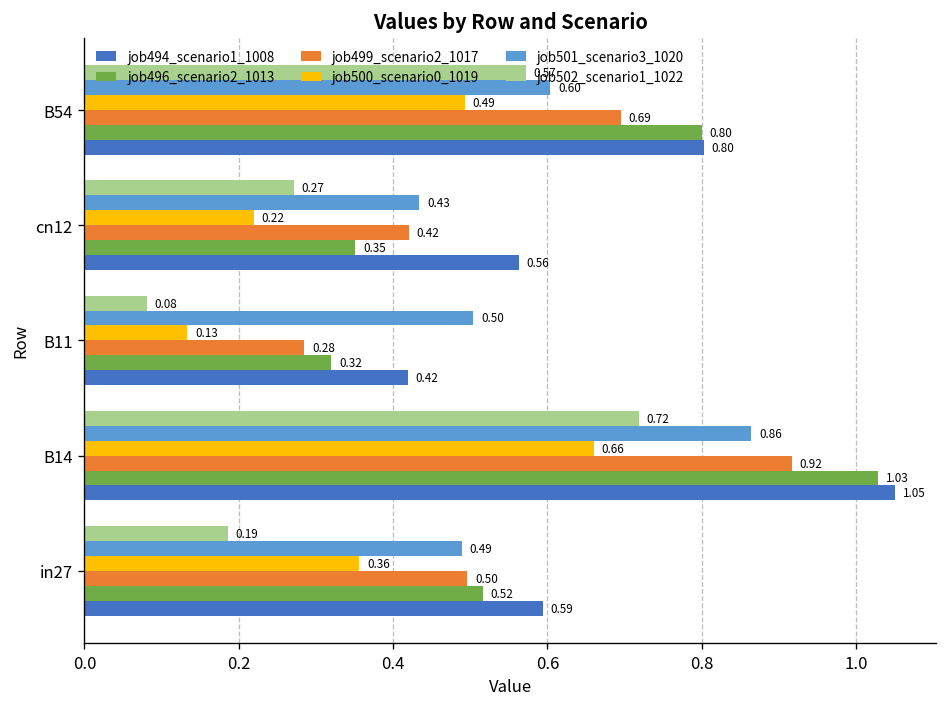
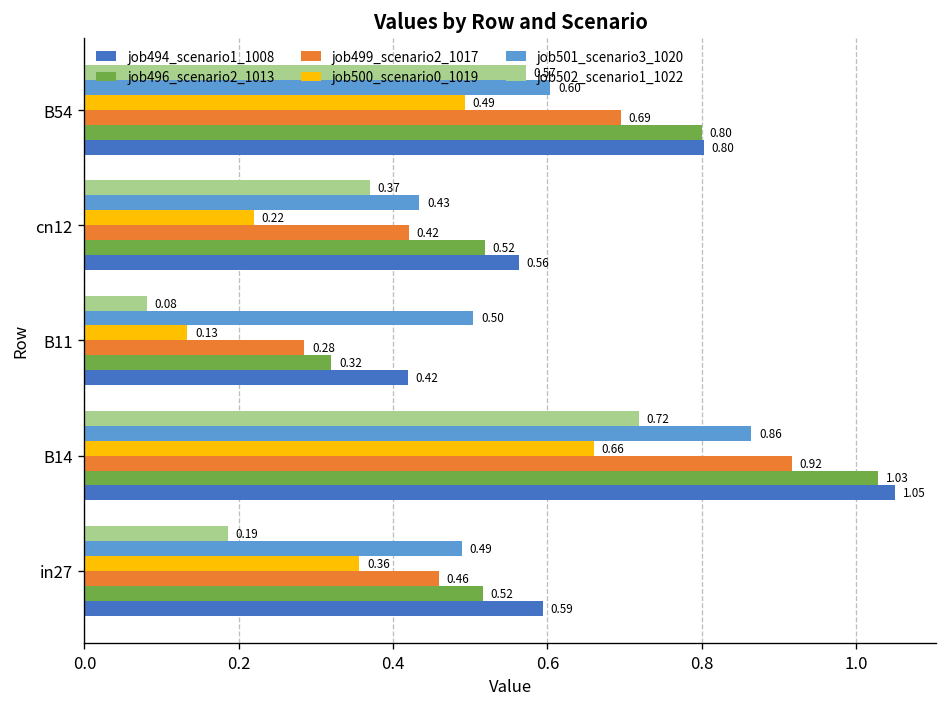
job502_scenario1_1022, cn12: 0.27 -> 0.37
job496_scenario2_1013, cn12: 0.35 -> 0.52
job499_scenario2_1017, in27: 0.50 -> 0.46
